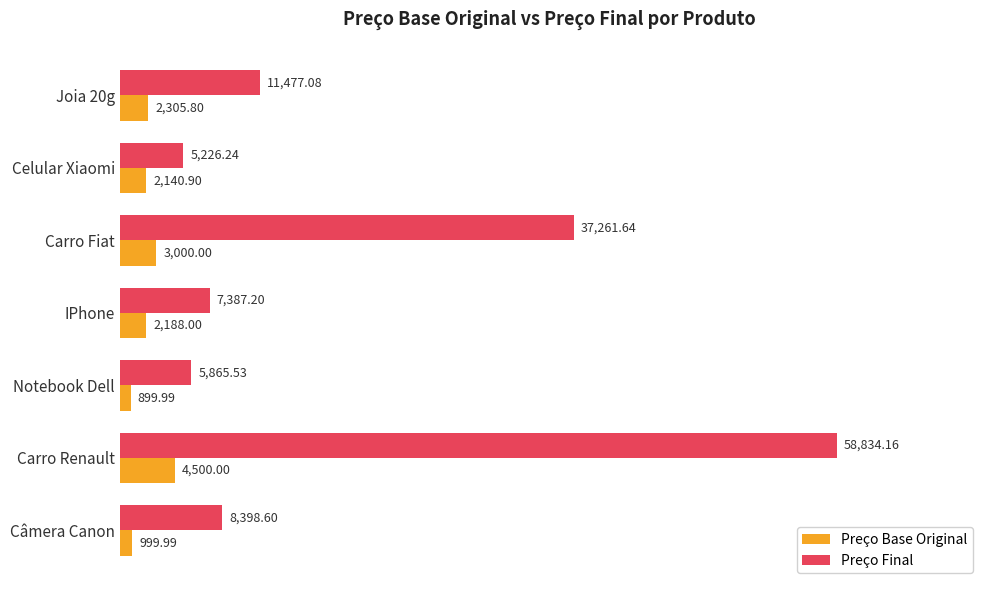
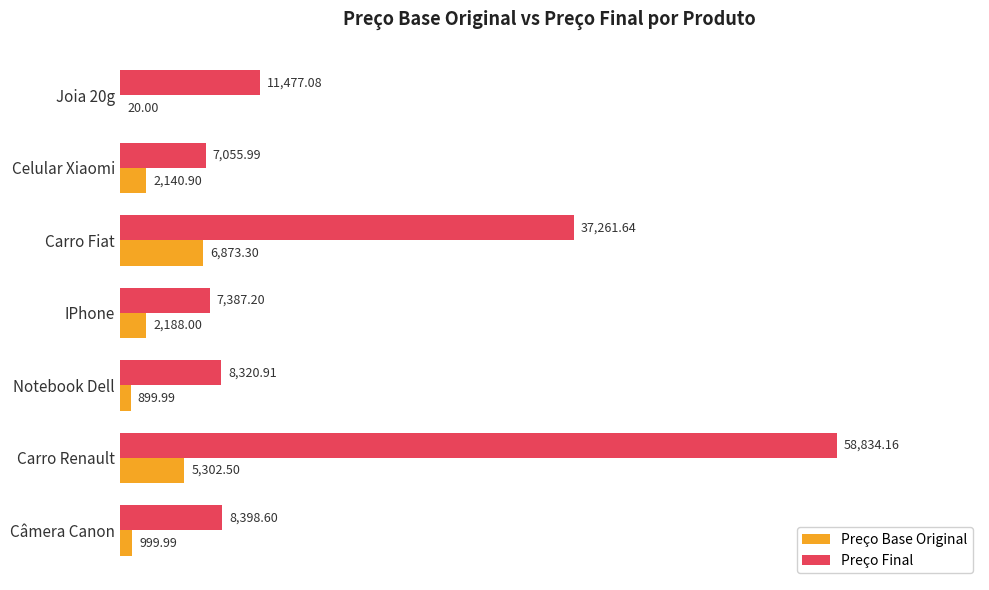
Preço Base Original, Joia 20g: 2,305.80 -> 20.00
Preço Final, Celular Xiaomi: 5,226.24 -> 7,055.99
Preço Base Original, Carro Fiat: 3,000.00 -> 6,873.30
Preço Final, Notebook Dell: 5,865.53 -> 8,320.91
Preço Base Original, Carro Renault: 4,500.00 -> 5,302.50
